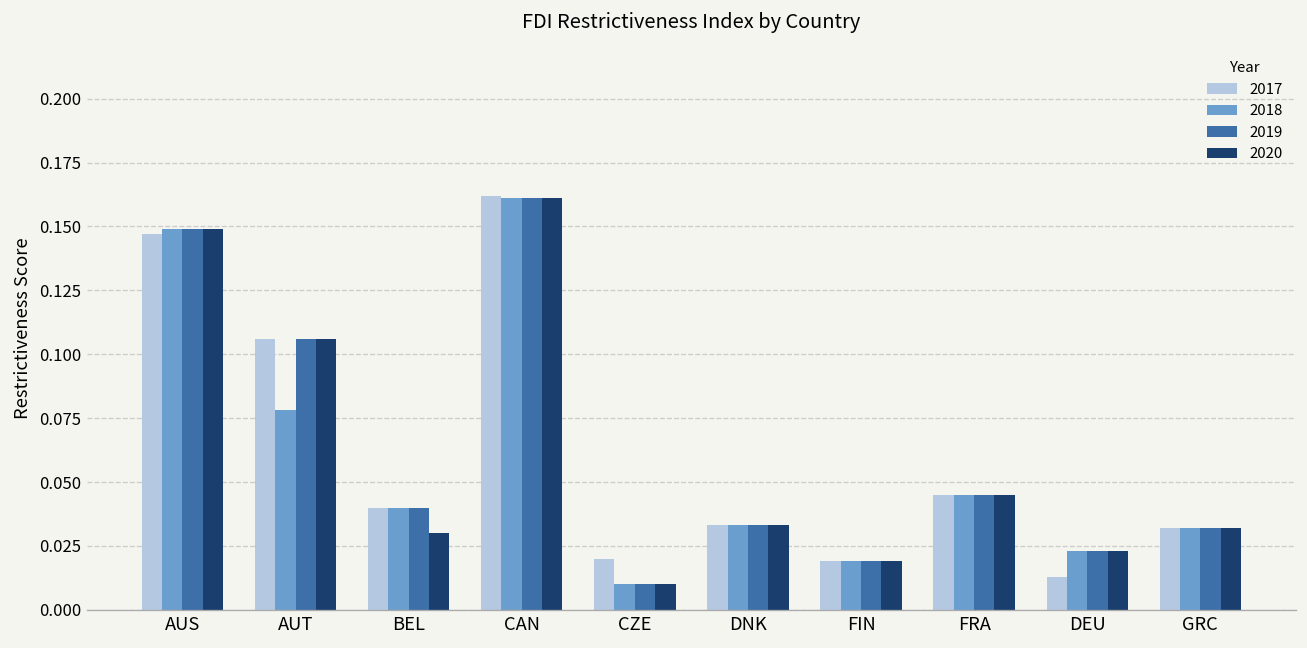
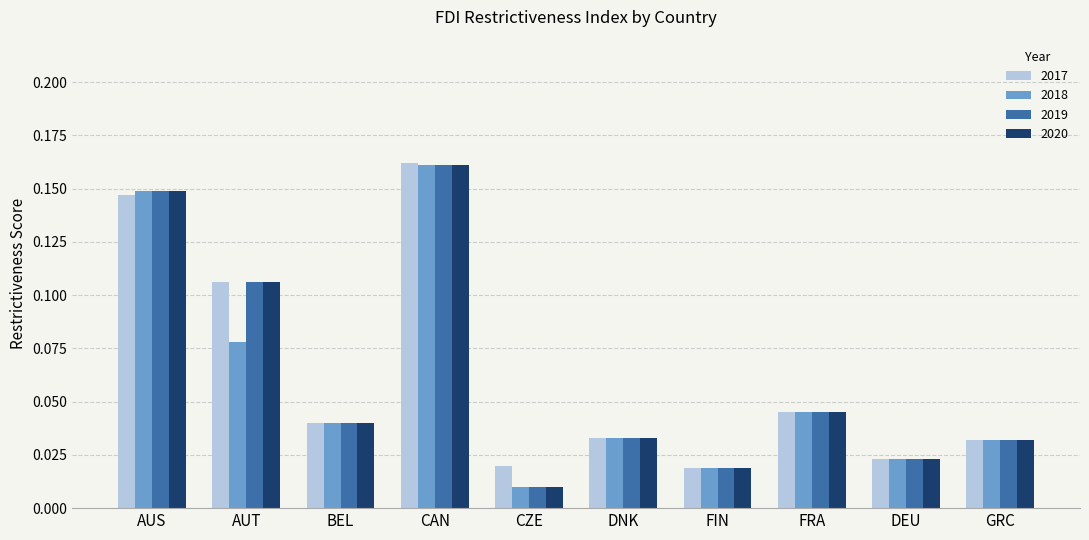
2020, BEL: 0.03 -> 0.04
2017, DEU: 0.013 -> 0.023
